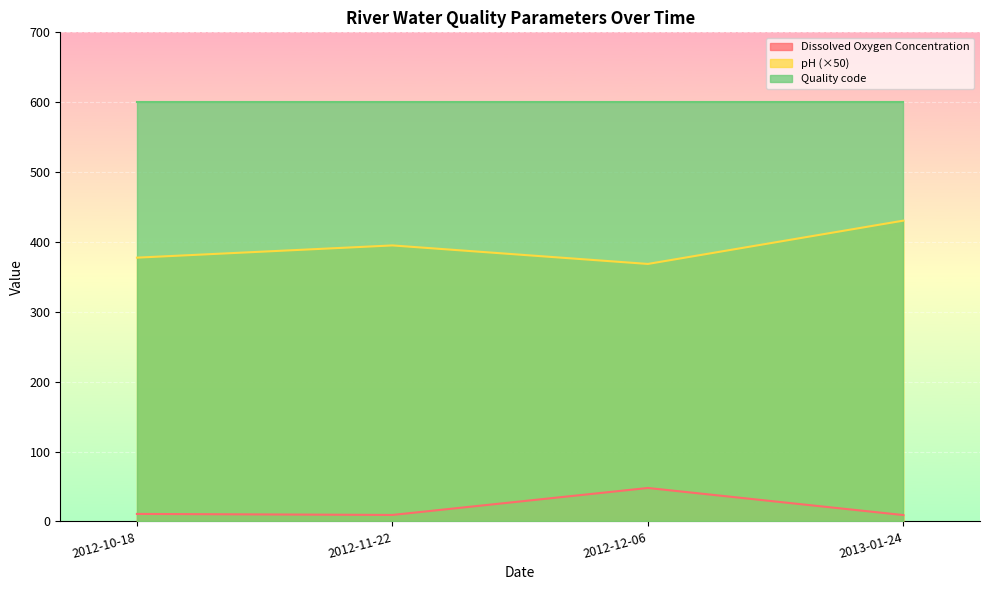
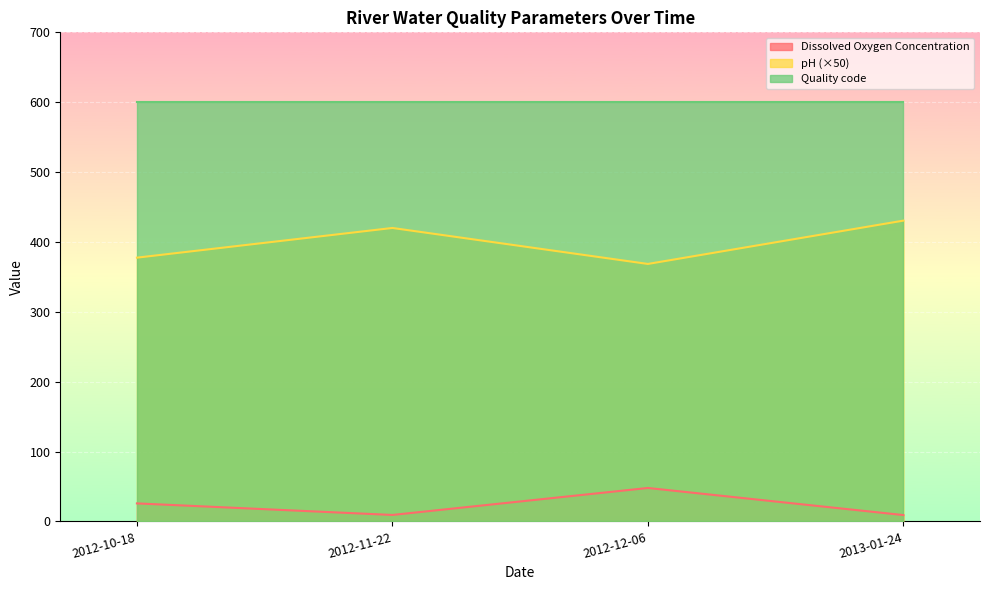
Dissolved Oxygen Concentration, 2012-10-18: 10 -> 30
pH (×50), 2012-11-22: 400 -> 420
